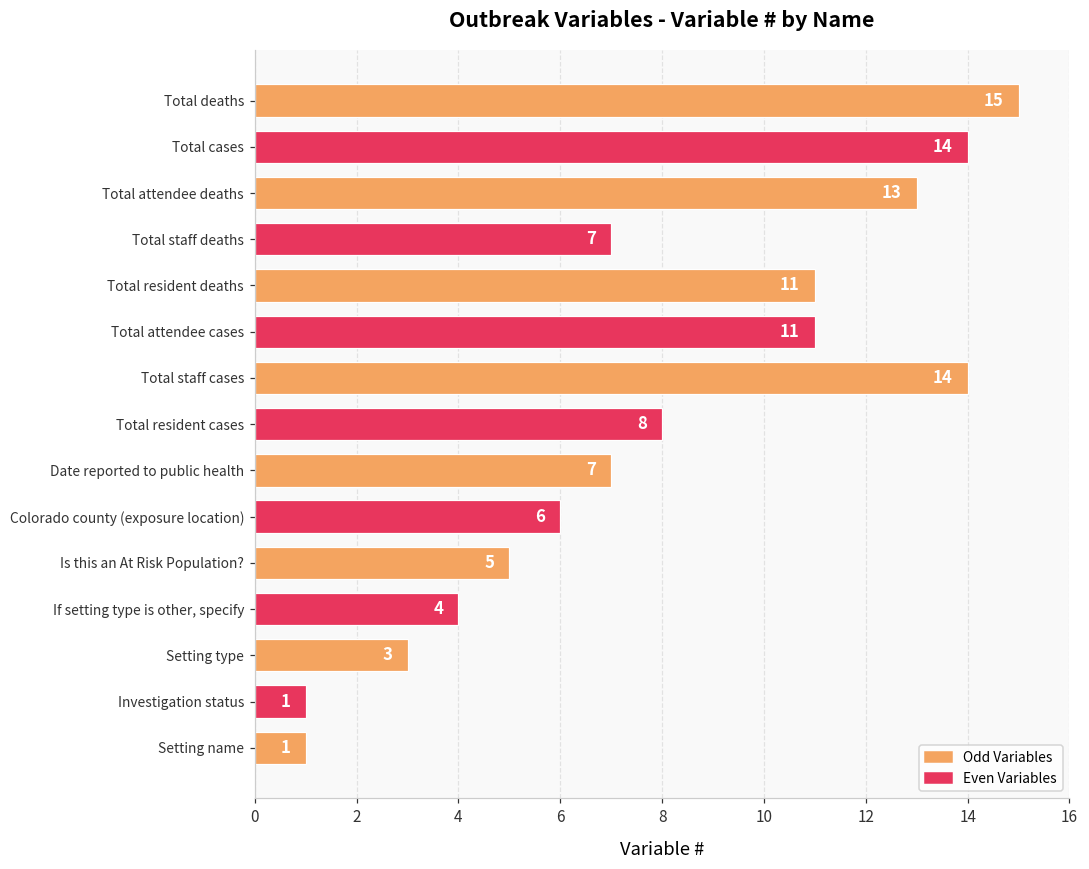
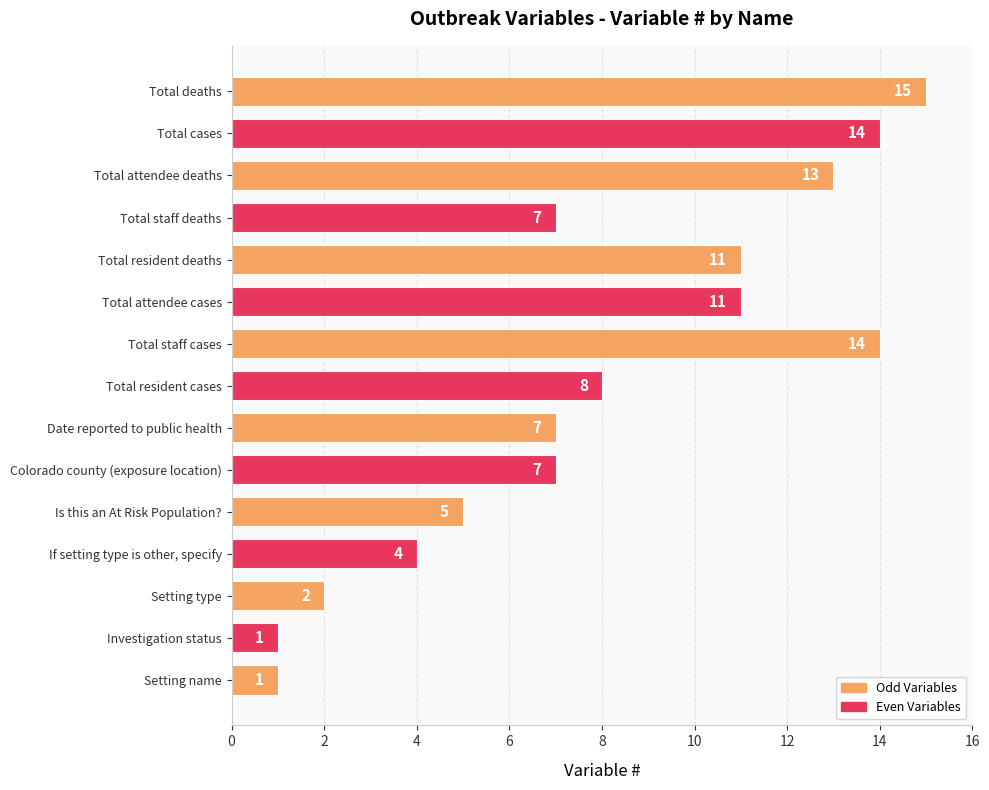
Colorado county (exposure location): 6 -> 7
Setting type: 3 -> 2
